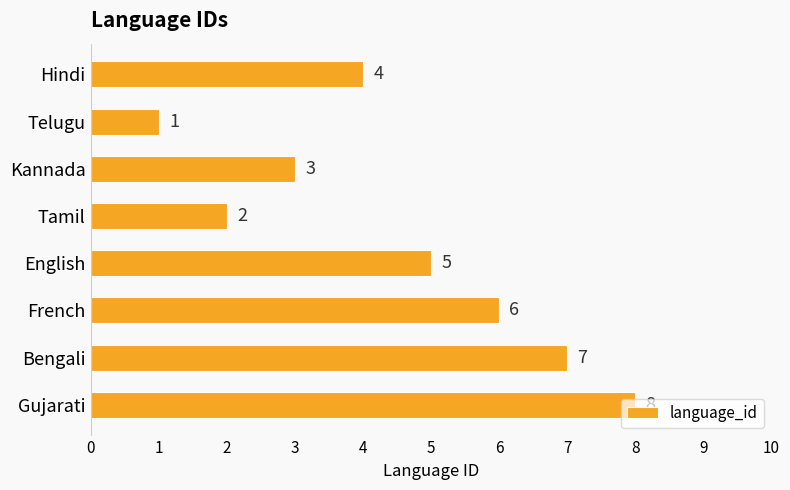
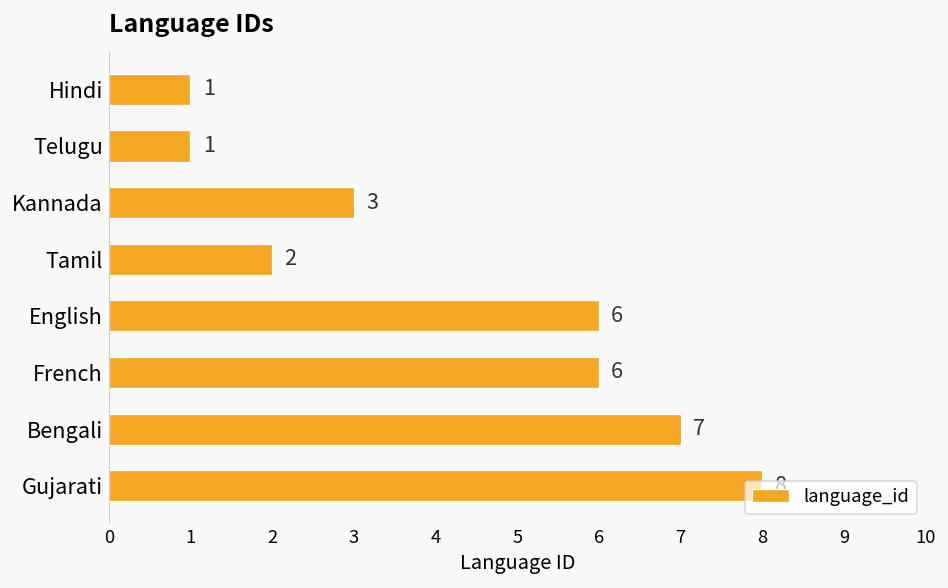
Hindi: 4 -> 1
English: 5 -> 6
